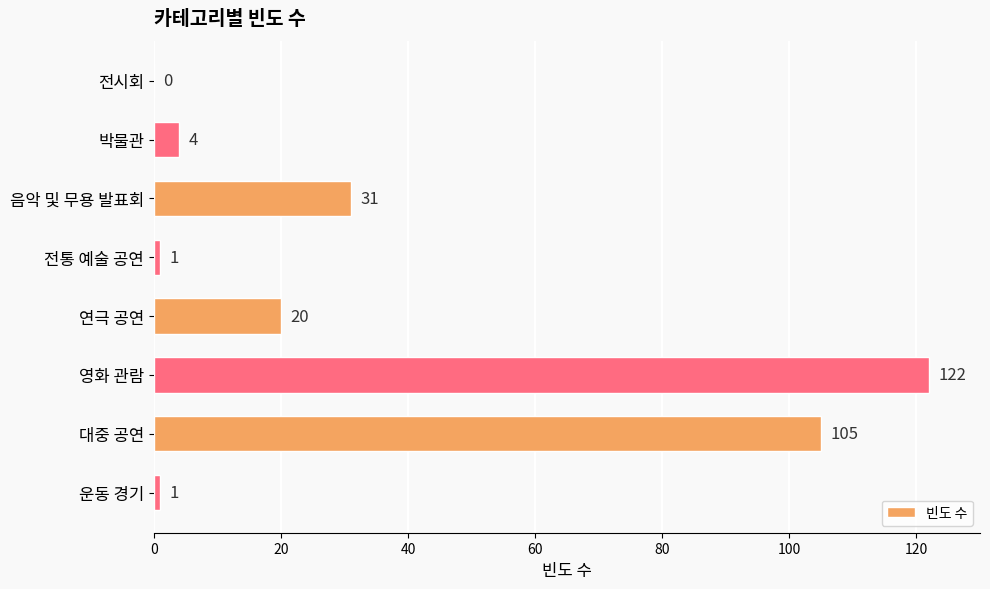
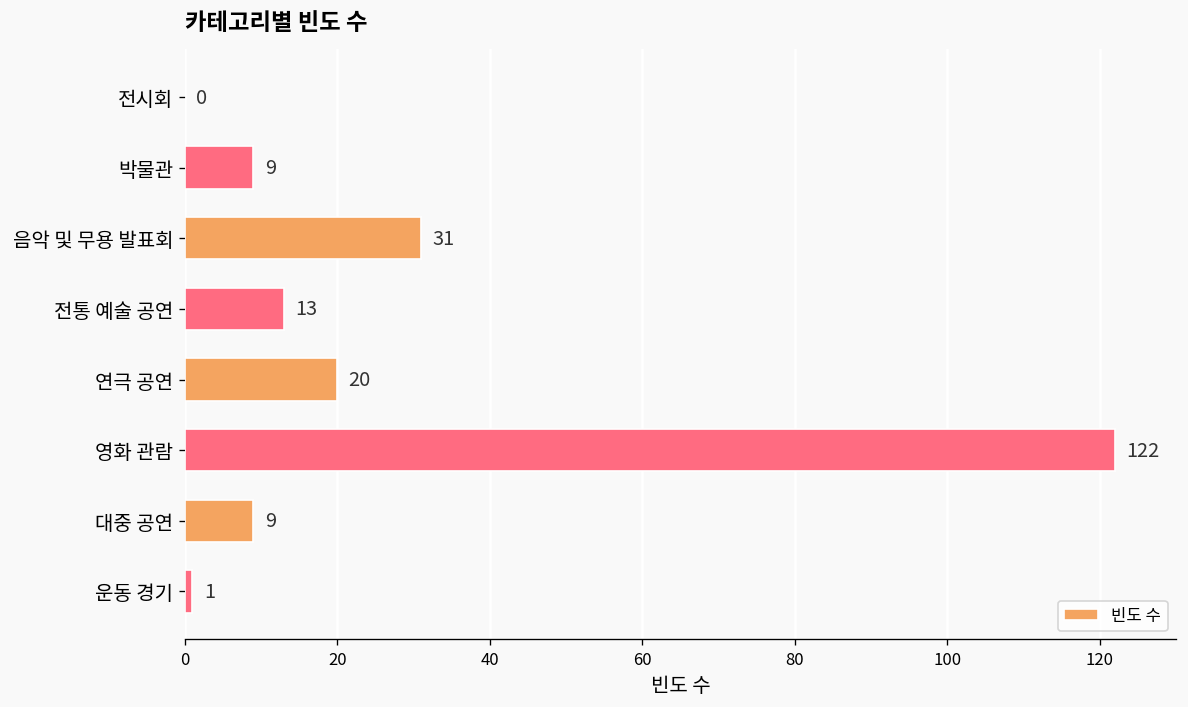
박물관: 4 -> 9
전통 예술 공연: 1 -> 13
대중 공연: 105 -> 9
